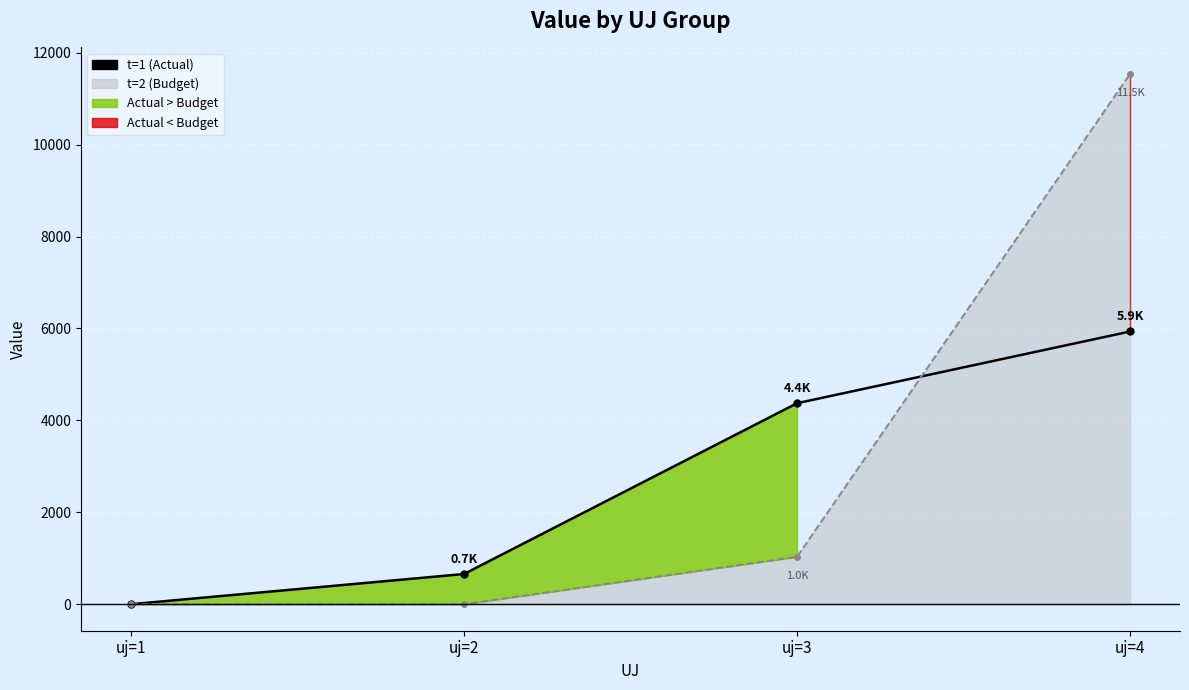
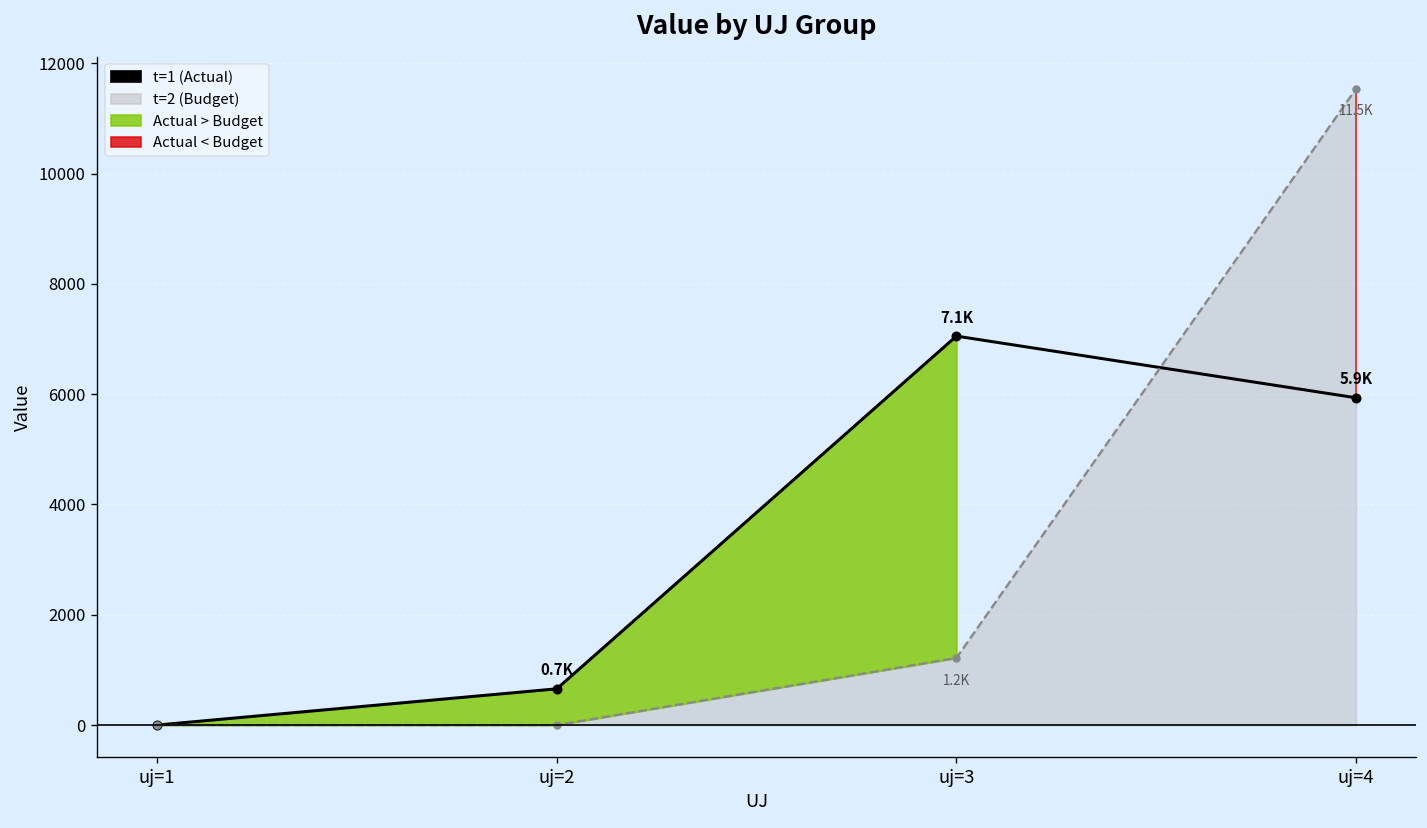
t=1 (Actual), uj=3: 4.4K -> 7.1K
t=2 (Budget), uj=3: 1.0K -> 1.2K
